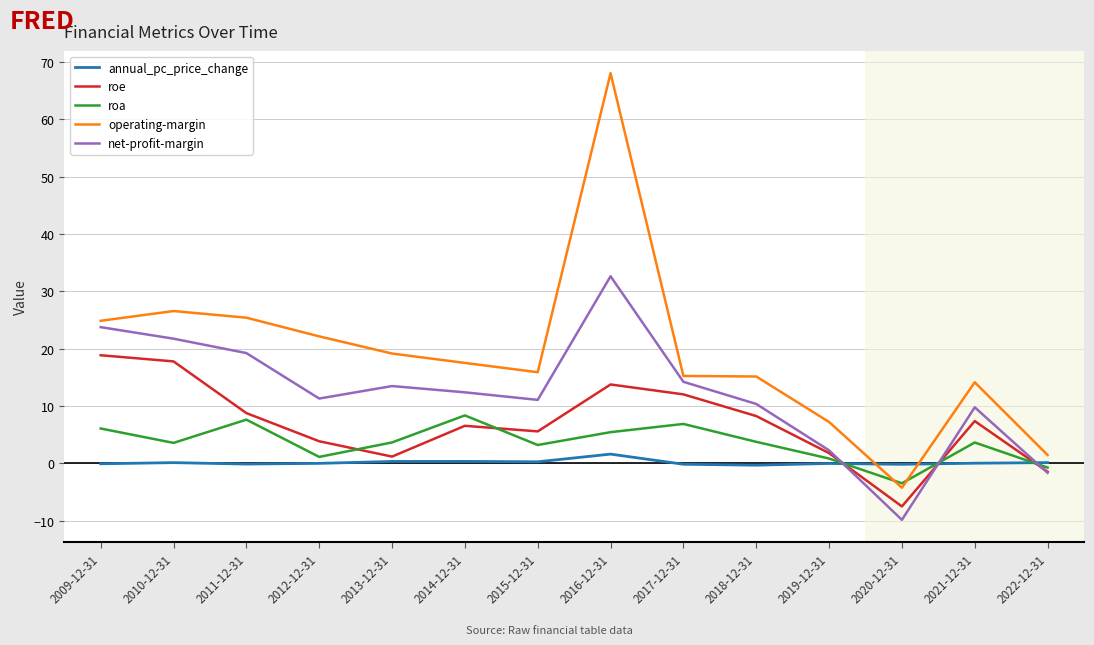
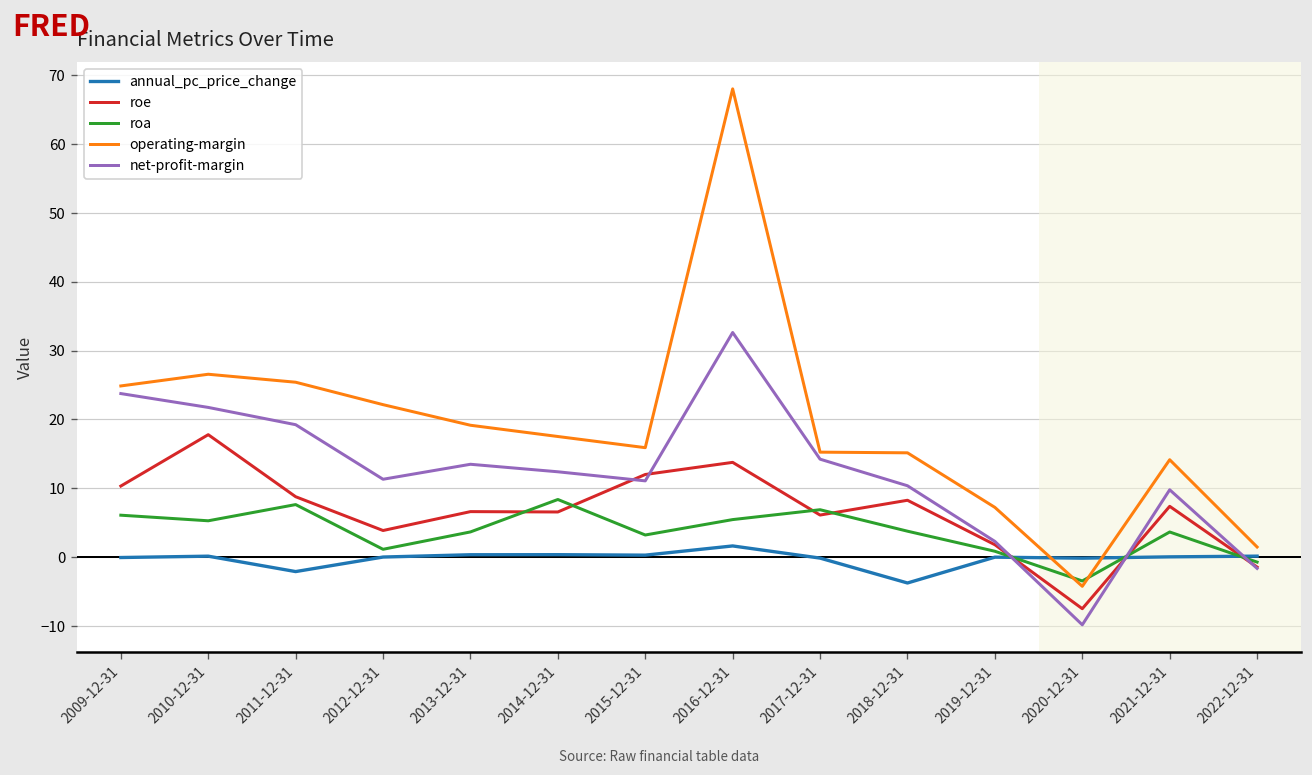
roe, 2009-12-31: 19 -> 10
roa, 2010-12-31: 4 -> 5
annual_pc_price_change, 2011-12-31: 0 -> -2
roe, 2013-12-31: 1 -> 7
roe, 2015-12-31: 6 -> 12
roe, 2017-12-31: 12 -> 6
annual_pc_price_change, 2018-12-31: 0 -> -4
